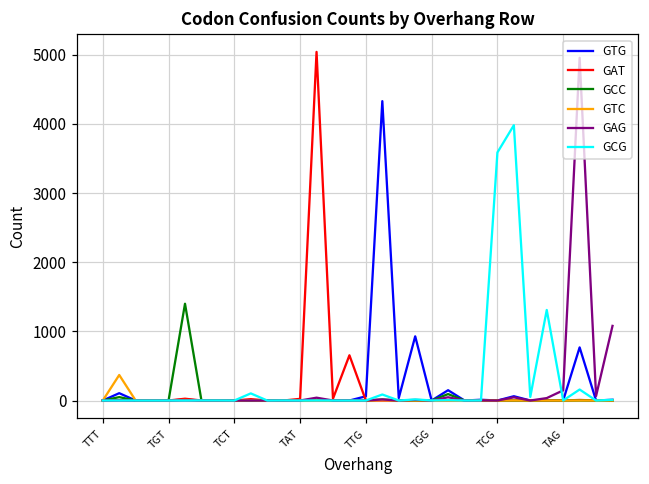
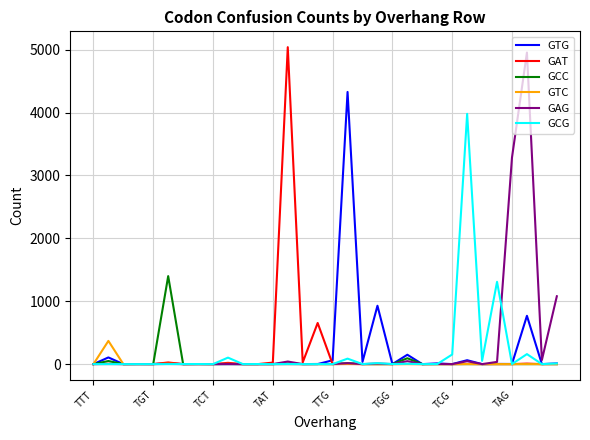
GCG, TCG: 3600 -> 200
GAG, TAG: 100 -> 3300
